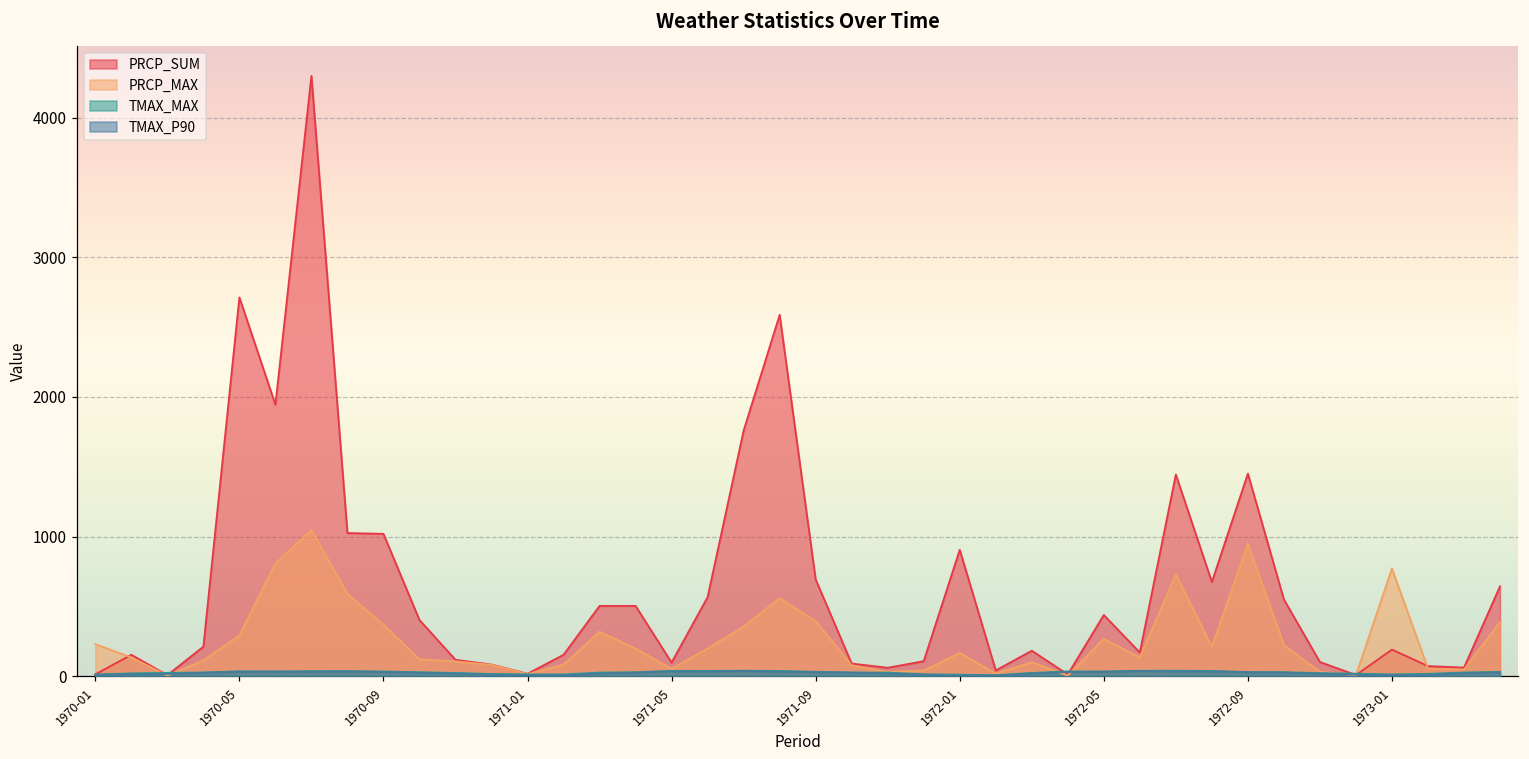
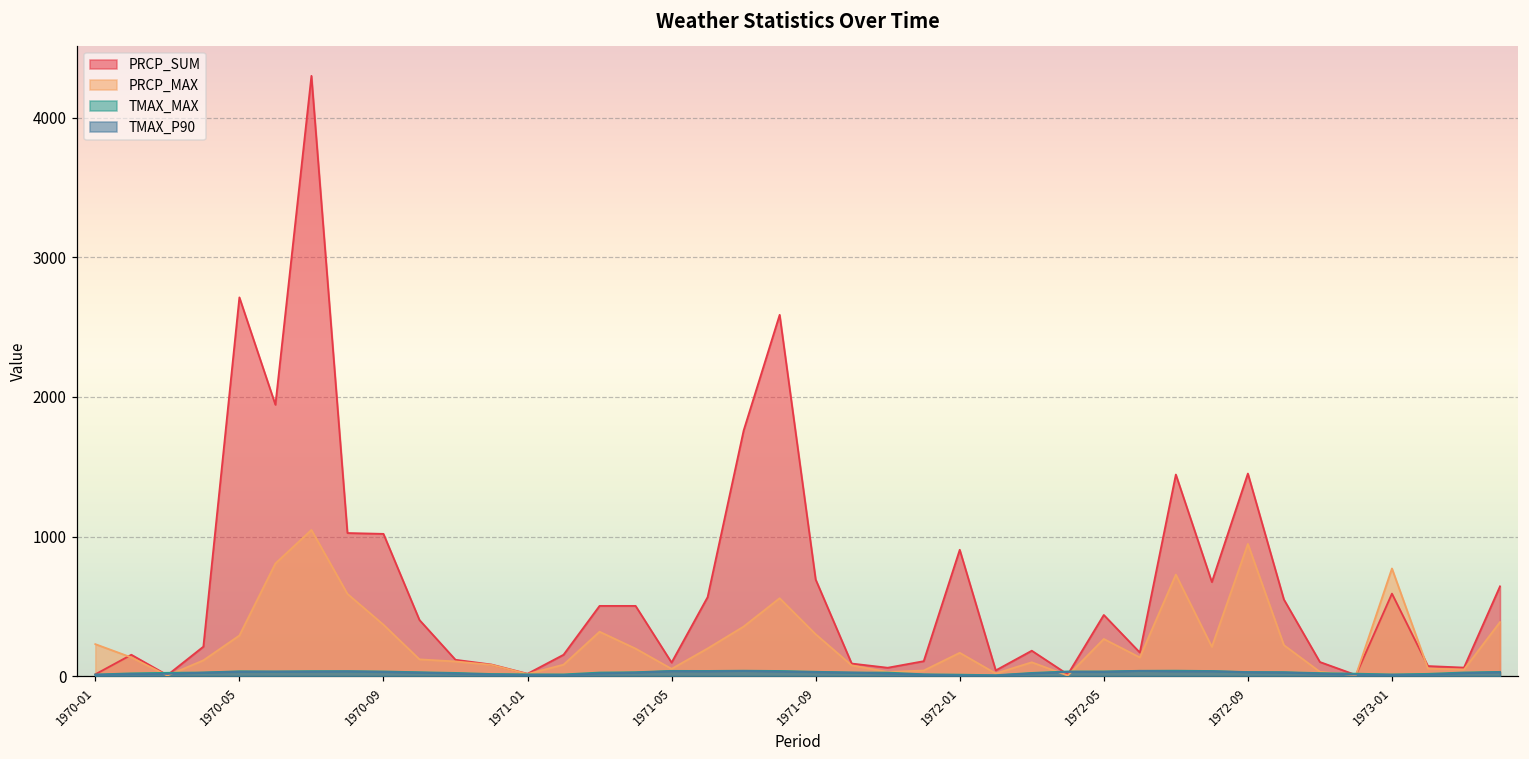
PRCP_MAX, 1971-09: 390 -> 300
PRCP_SUM, 1973-01: 190 -> 590
